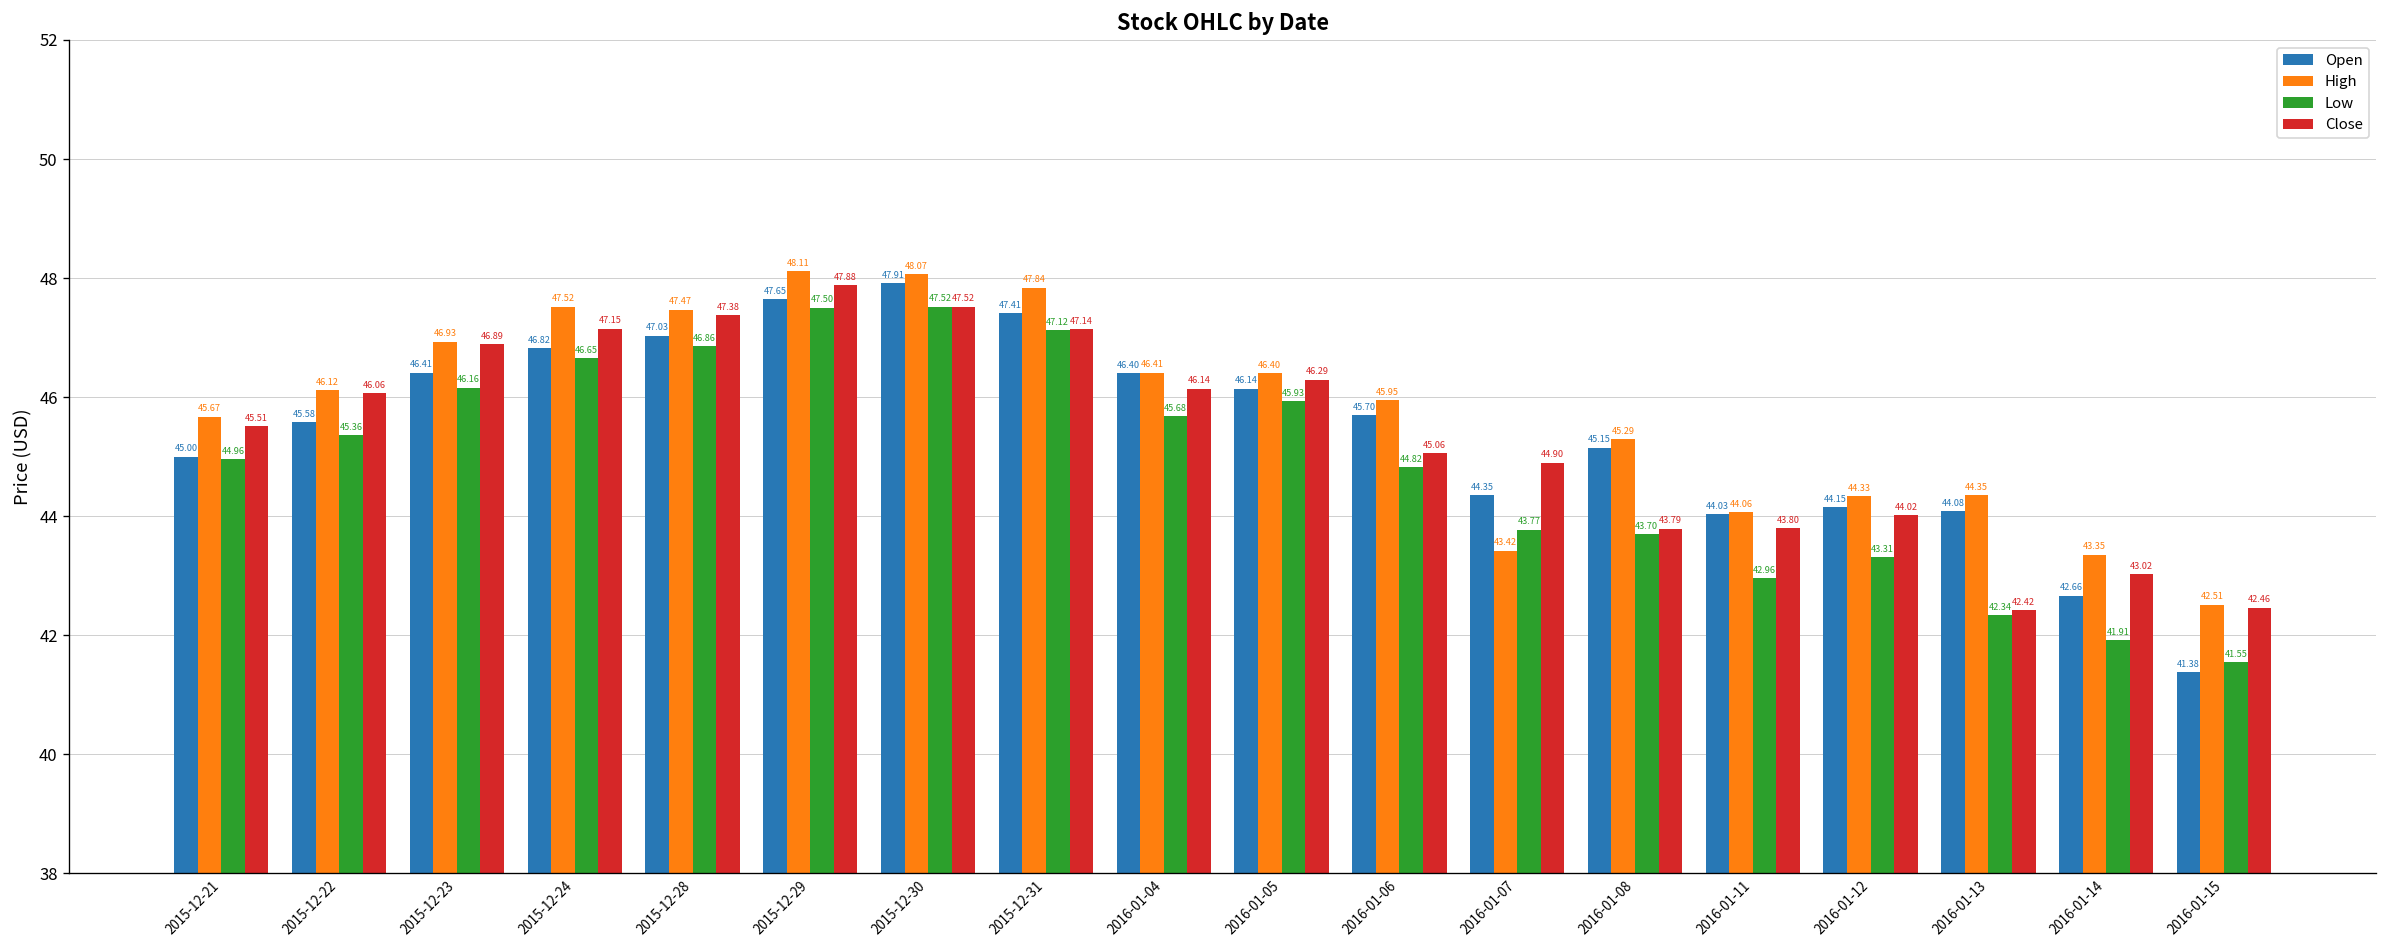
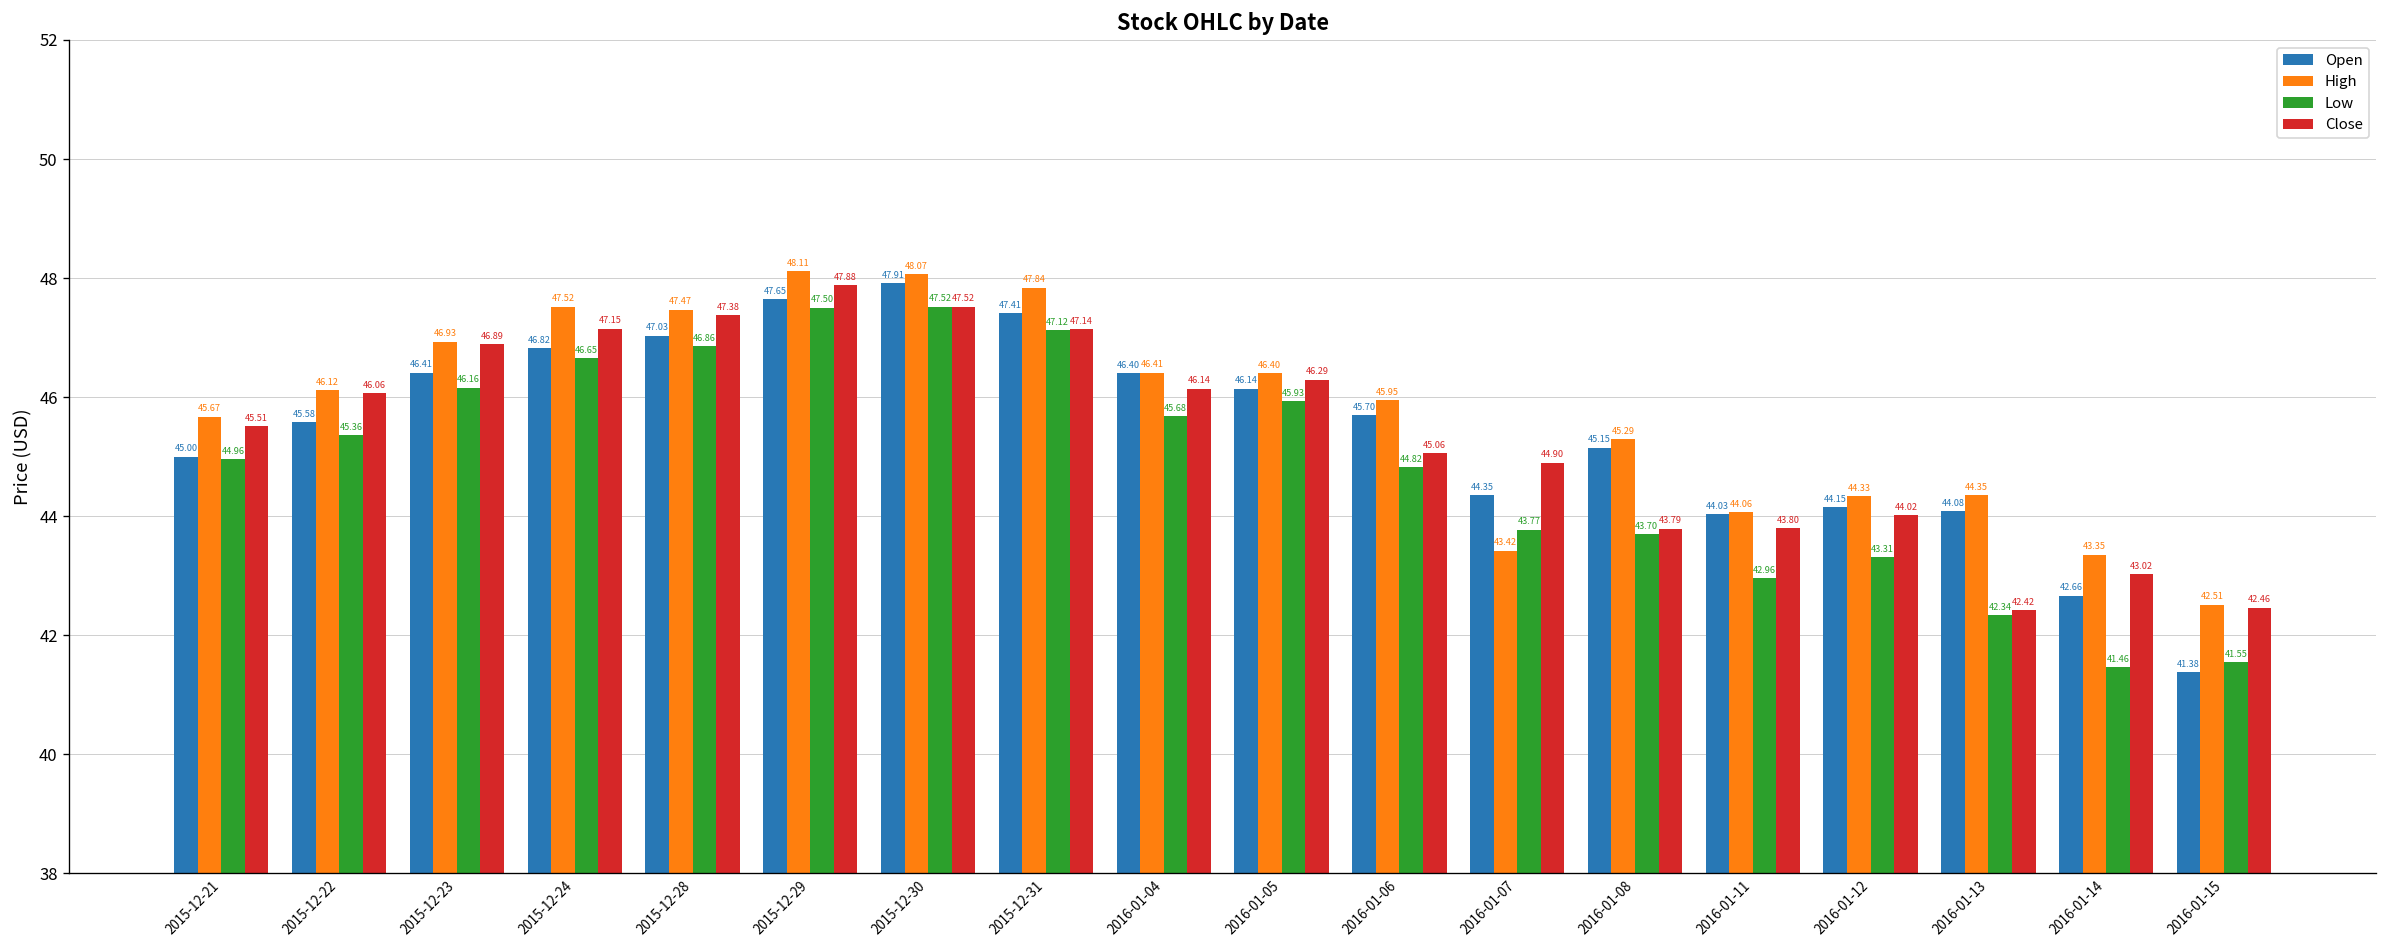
Low, 2016-01-14: 41.91 -> 41.46
